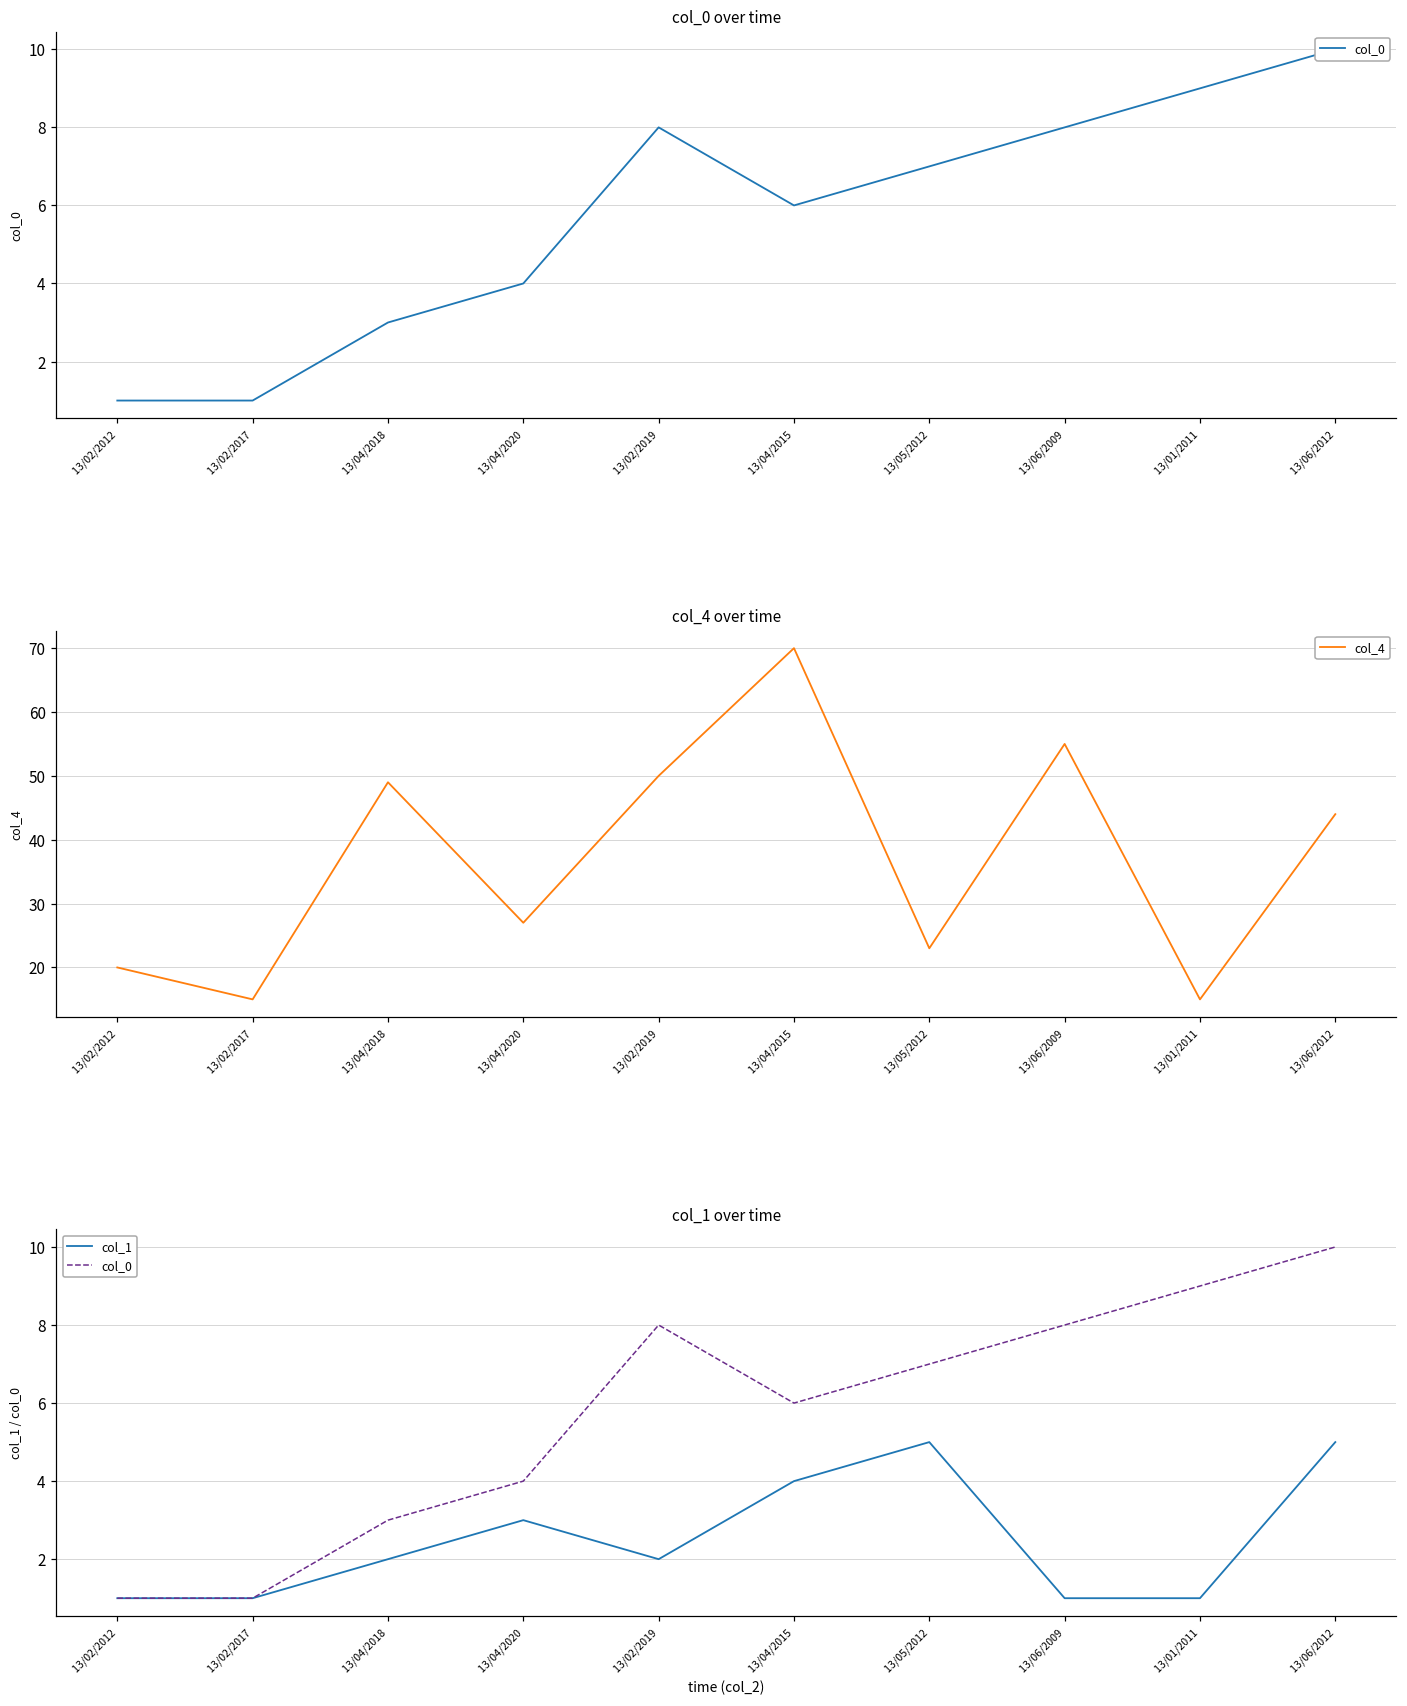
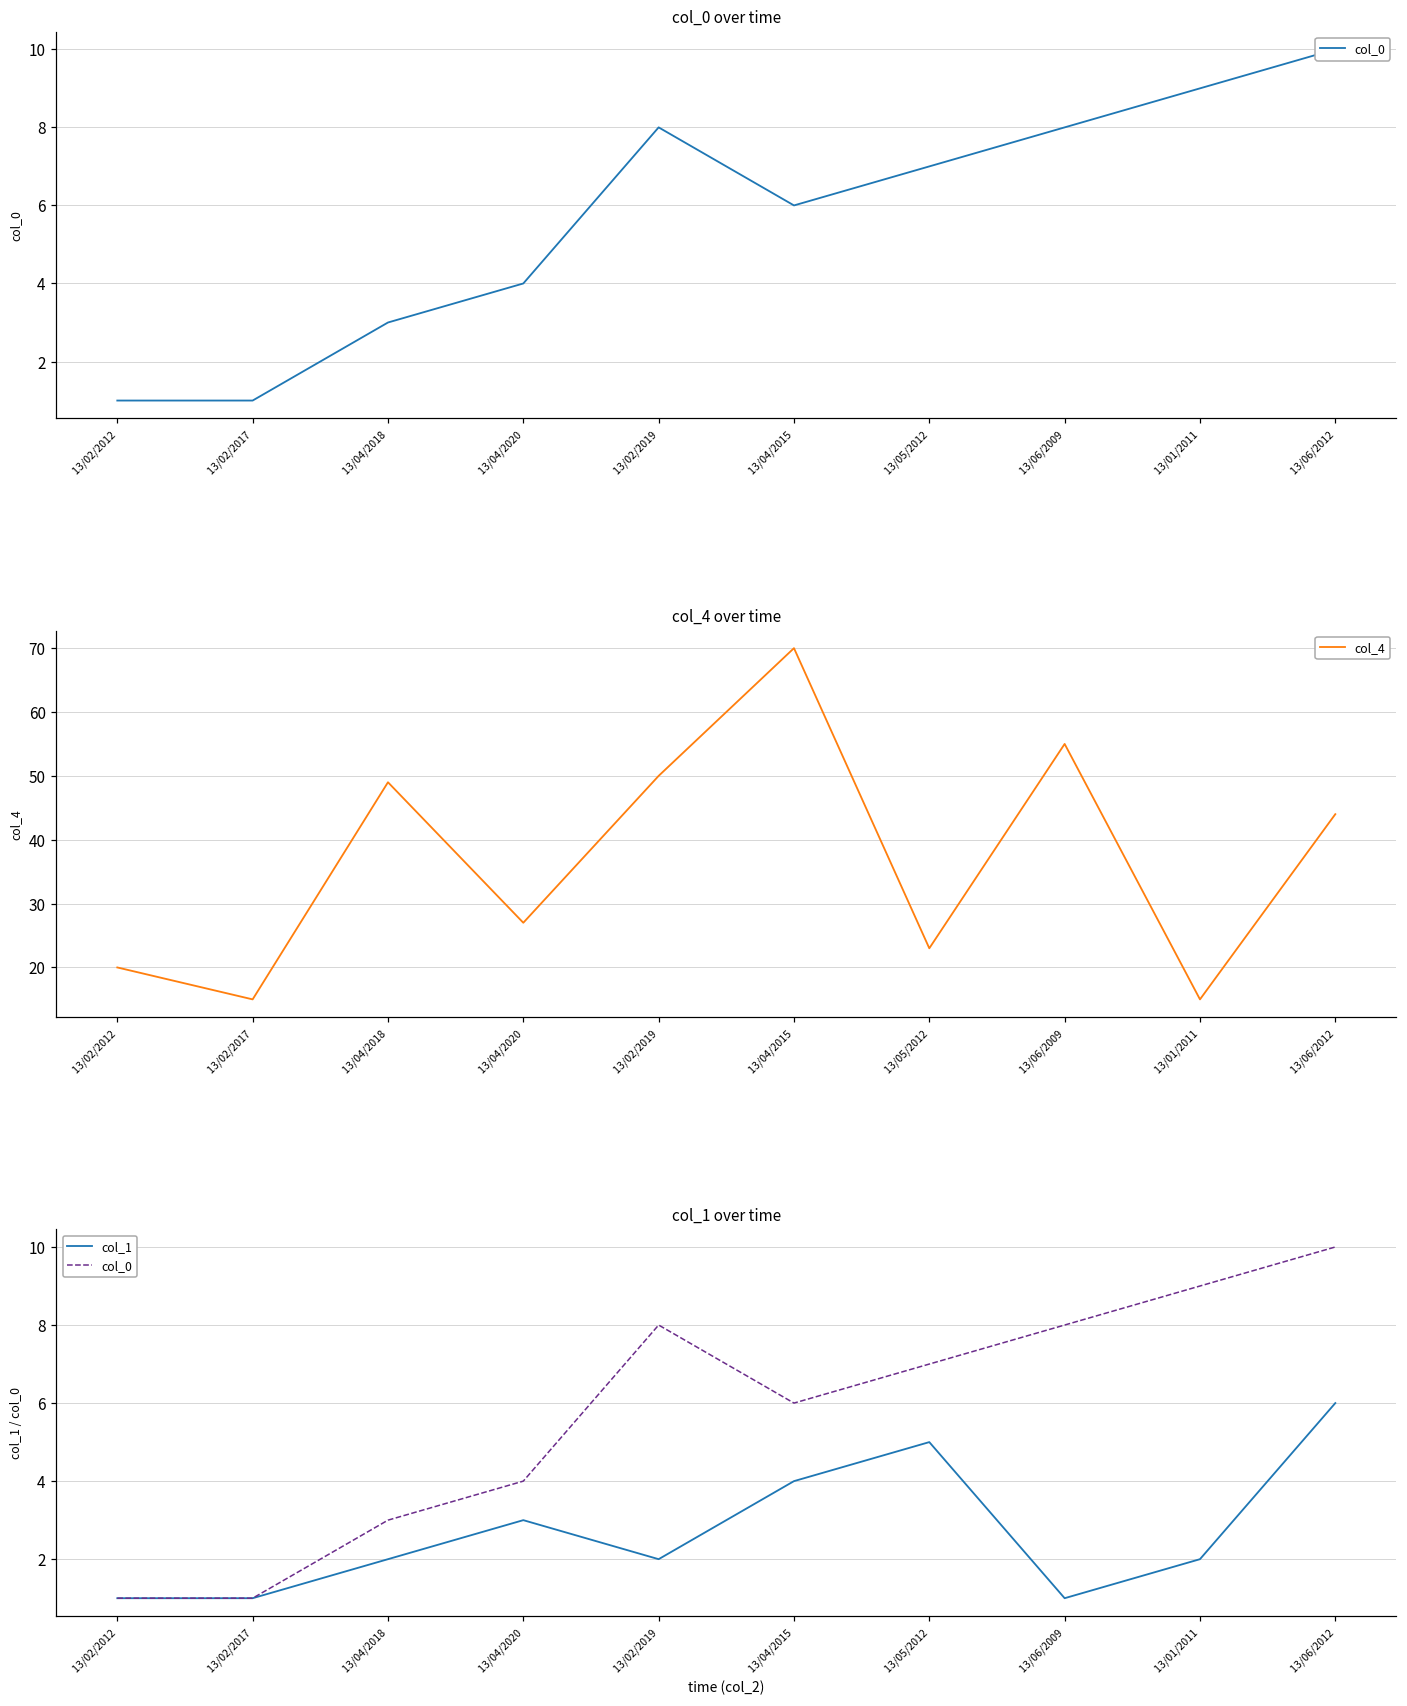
col_1 over time, col_1, 13/01/2011: 1 -> 2
col_1 over time, col_1, 13/06/2012: 5 -> 6
